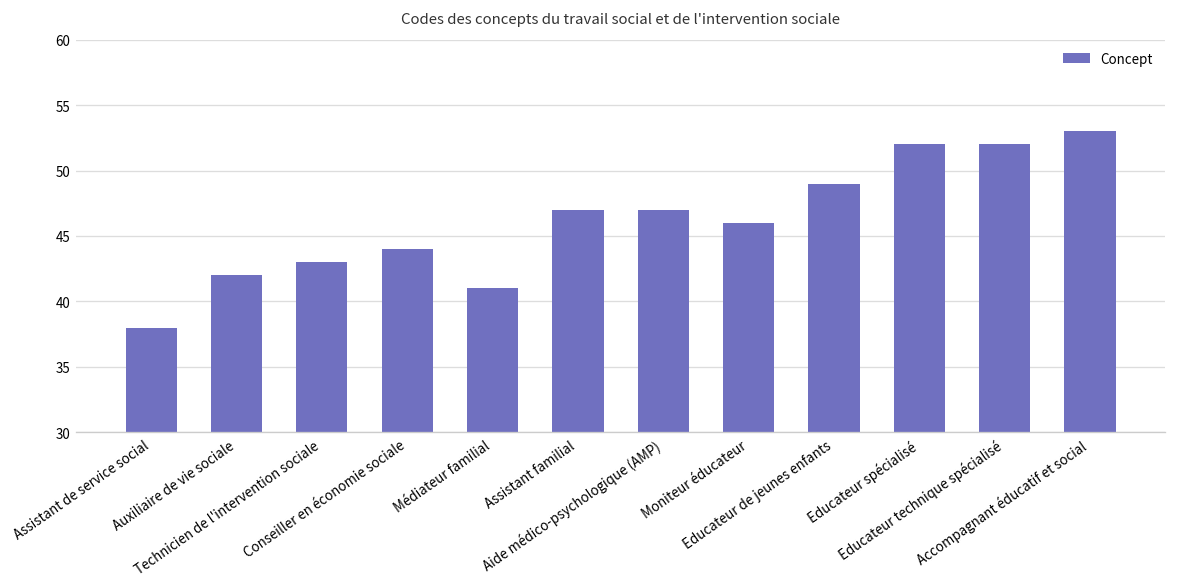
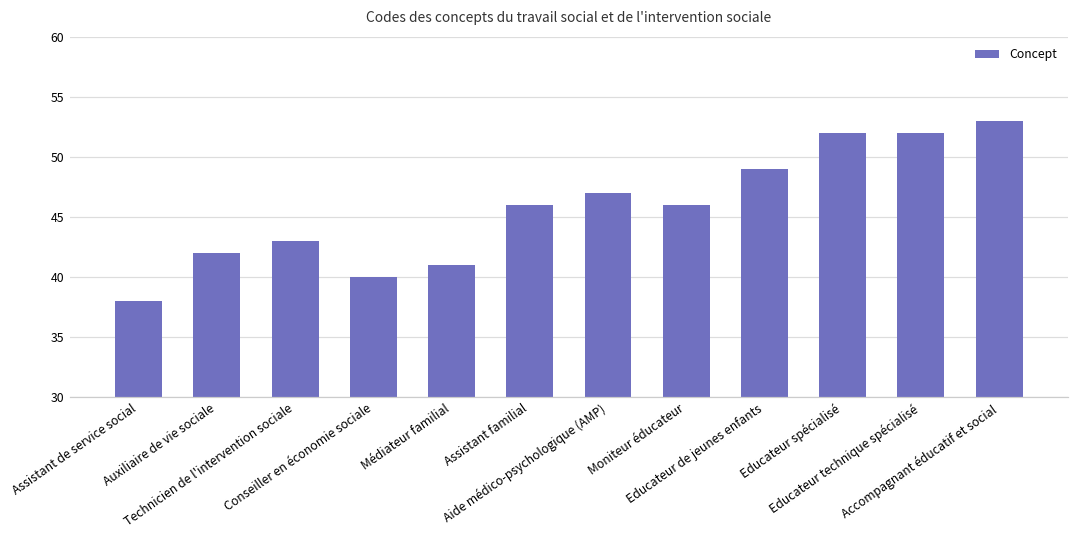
Conseiller en économie sociale: 44 -> 40
Assistant familial: 47 -> 46
